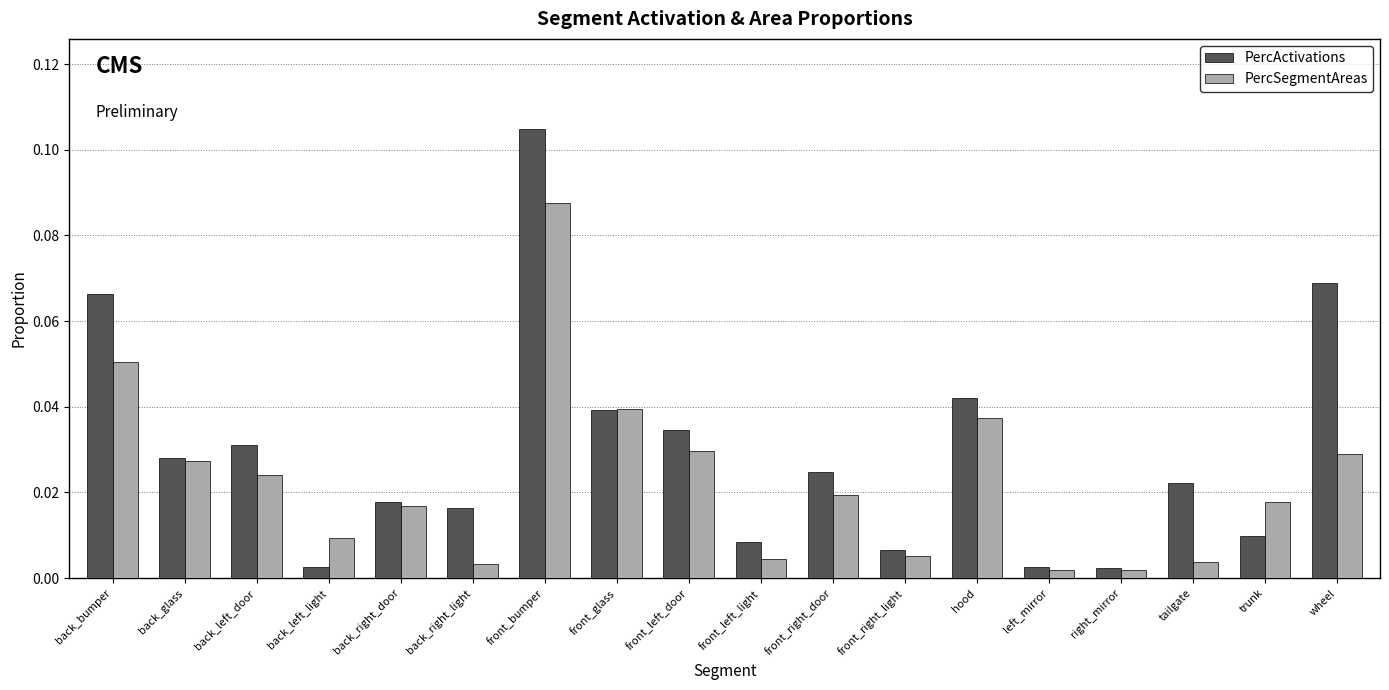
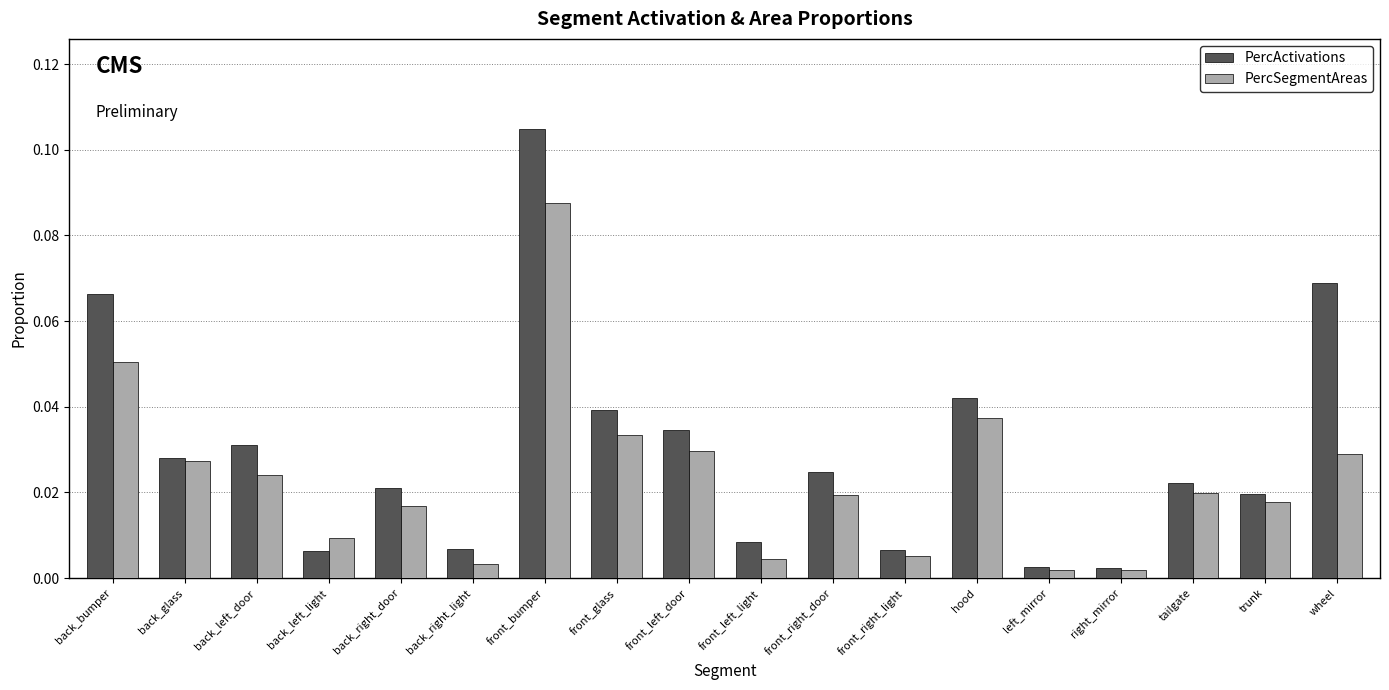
PercActivations, back_left_light: 0.003 -> 0.006
PercActivations, back_right_door: 0.018 -> 0.021
PercActivations, back_right_light: 0.016 -> 0.007
PercSegmentAreas, front_glass: 0.039 -> 0.033
PercSegmentAreas, tailgate: 0.004 -> 0.020
PercActivations, trunk: 0.010 -> 0.020
